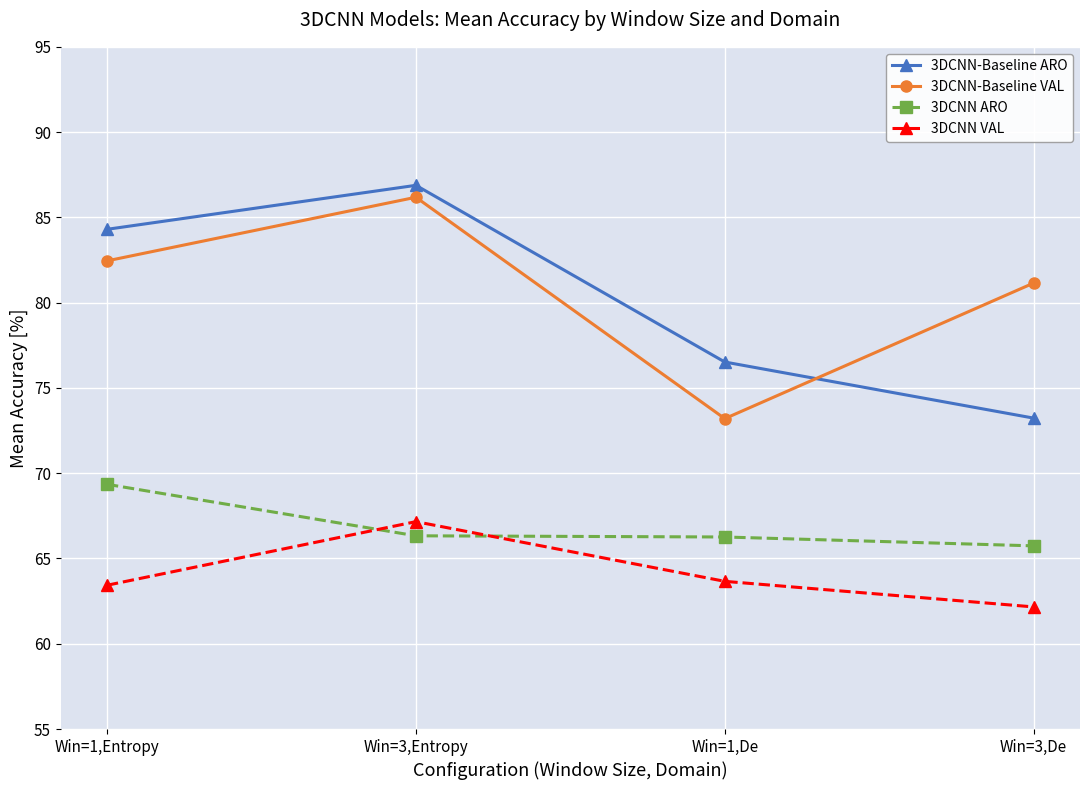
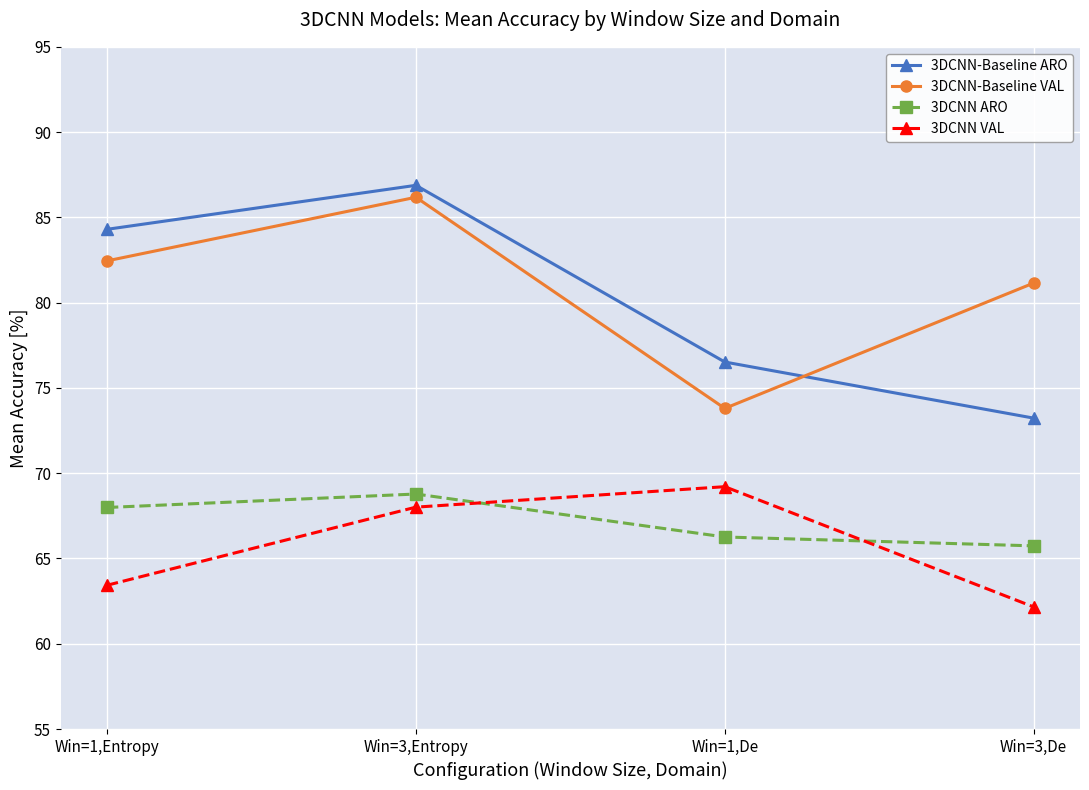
3DCNN ARO, Win=1,Entropy: 69.4 -> 68.0
3DCNN ARO, Win=3,Entropy: 66.3 -> 68.8
3DCNN VAL, Win=3,Entropy: 67.2 -> 68.0
3DCNN-Baseline VAL, Win=1,De: 73.2 -> 73.8
3DCNN VAL, Win=1,De: 63.7 -> 69.2
